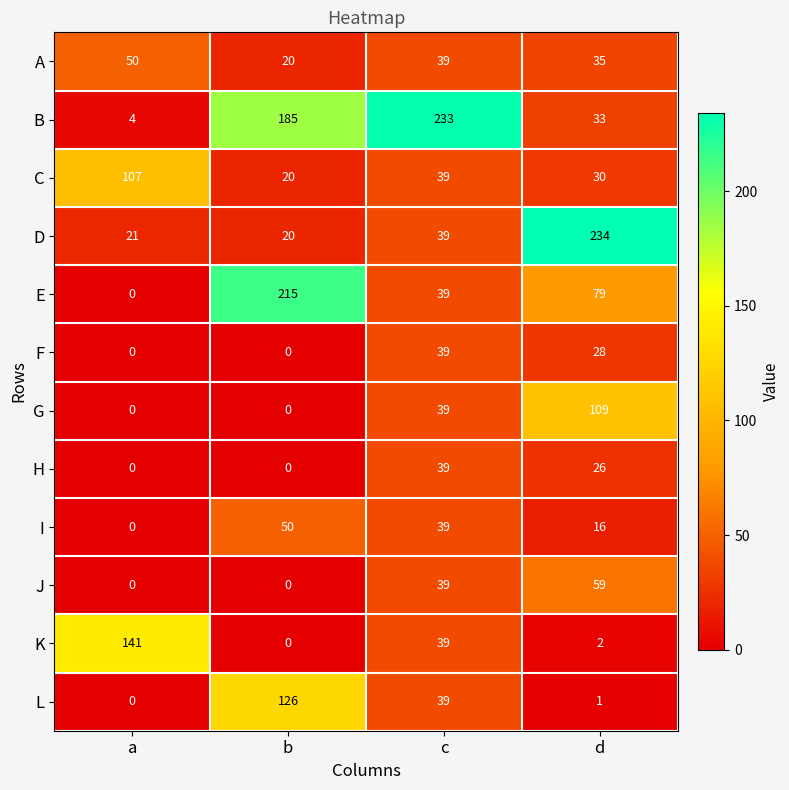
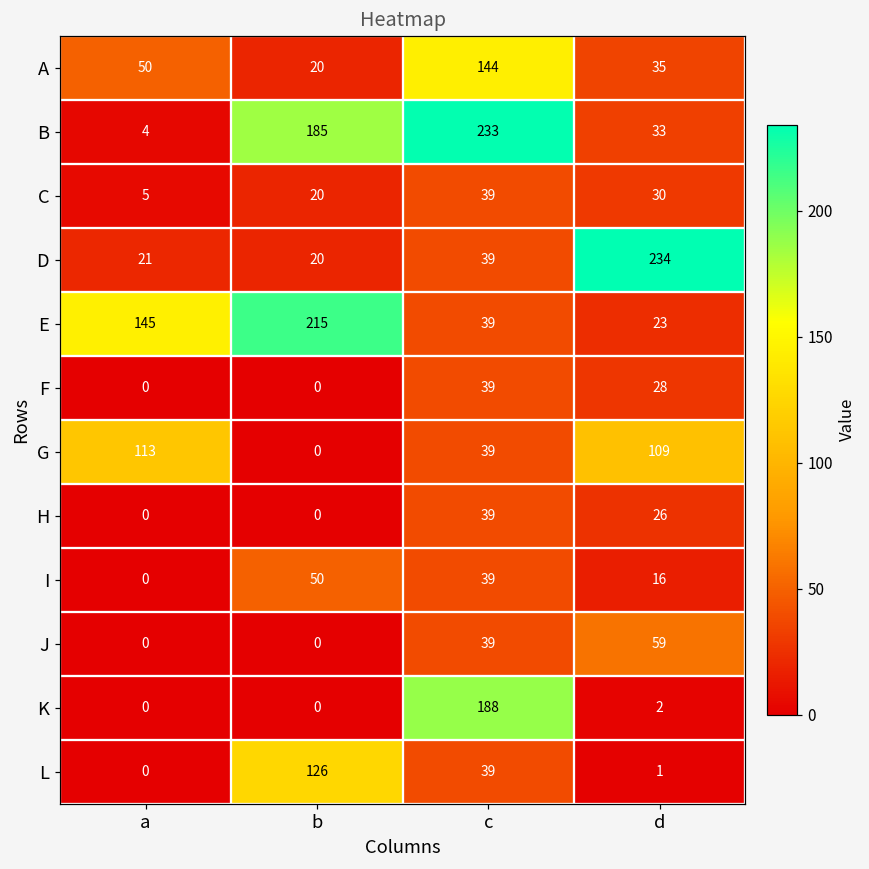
A, c: 39 -> 144
C, a: 107 -> 5
E, a: 0 -> 145
E, d: 79 -> 23
G, a: 0 -> 113
K, a: 141 -> 0
K, c: 39 -> 188
